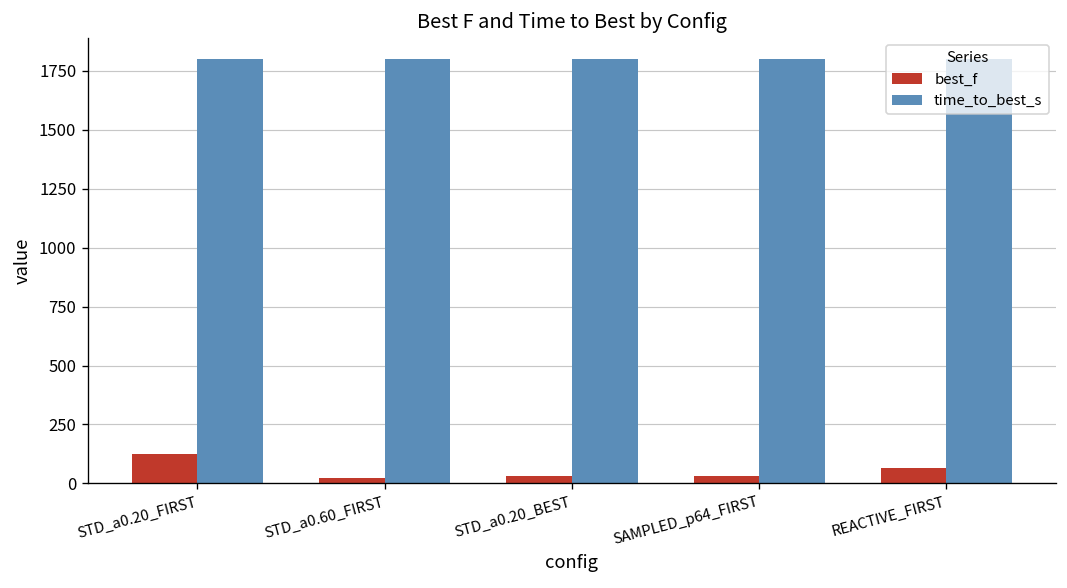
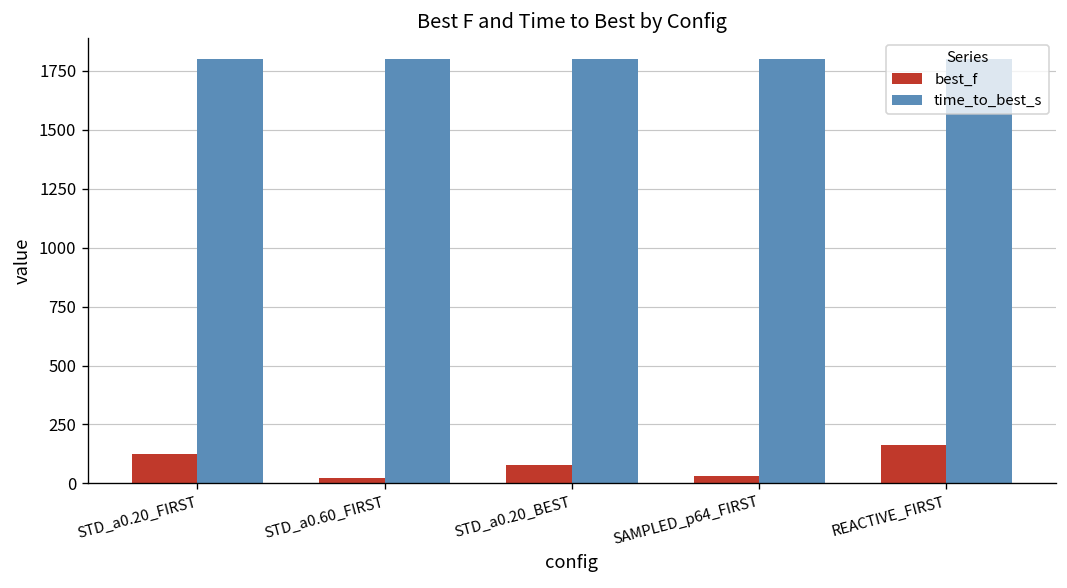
best_f, STD_a0.20_BEST: 30 -> 80
best_f, REACTIVE_FIRST: 70 -> 160
